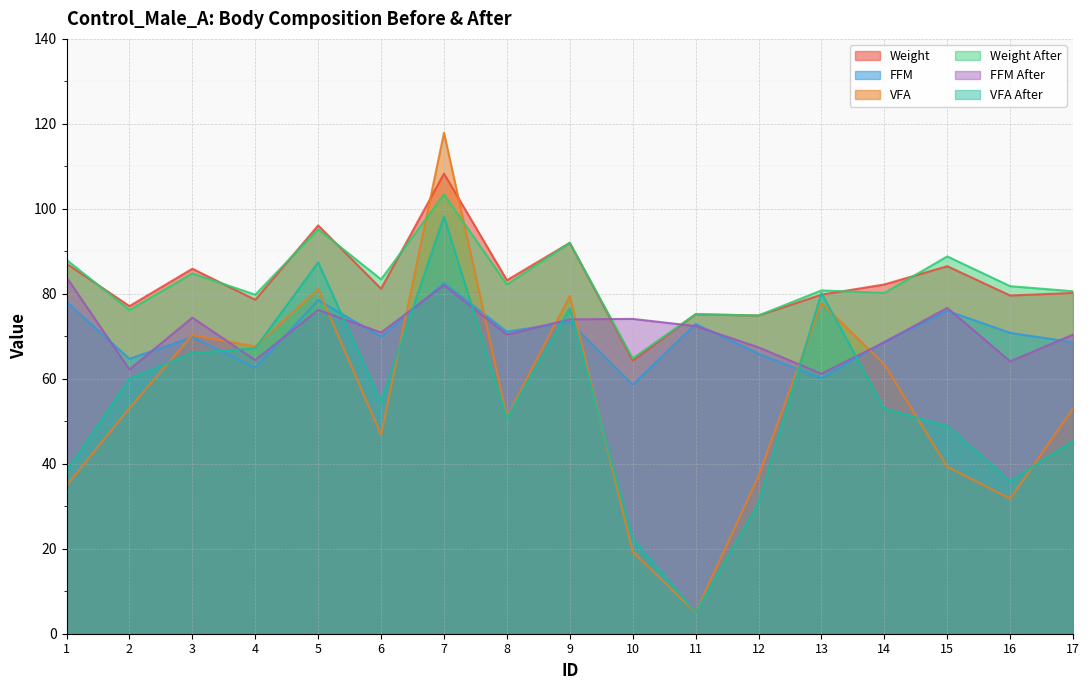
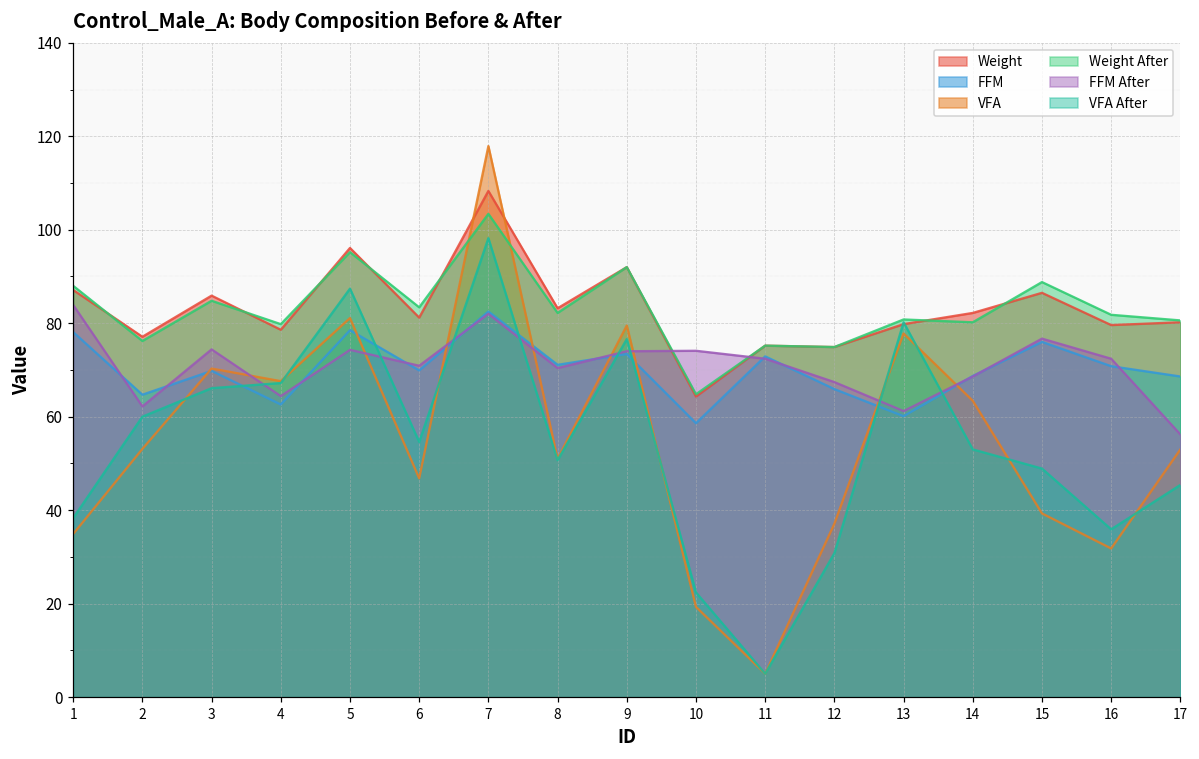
FFM After, 5: 76 -> 74
FFM After, 16: 64 -> 72
FFM After, 17: 70 -> 56
